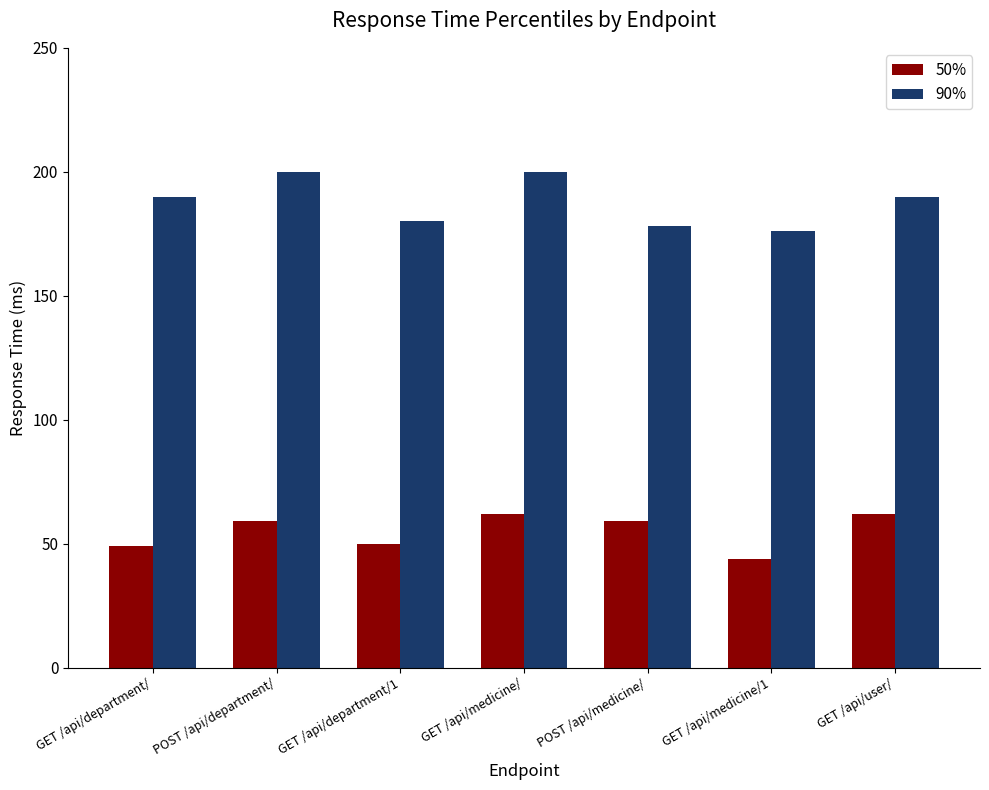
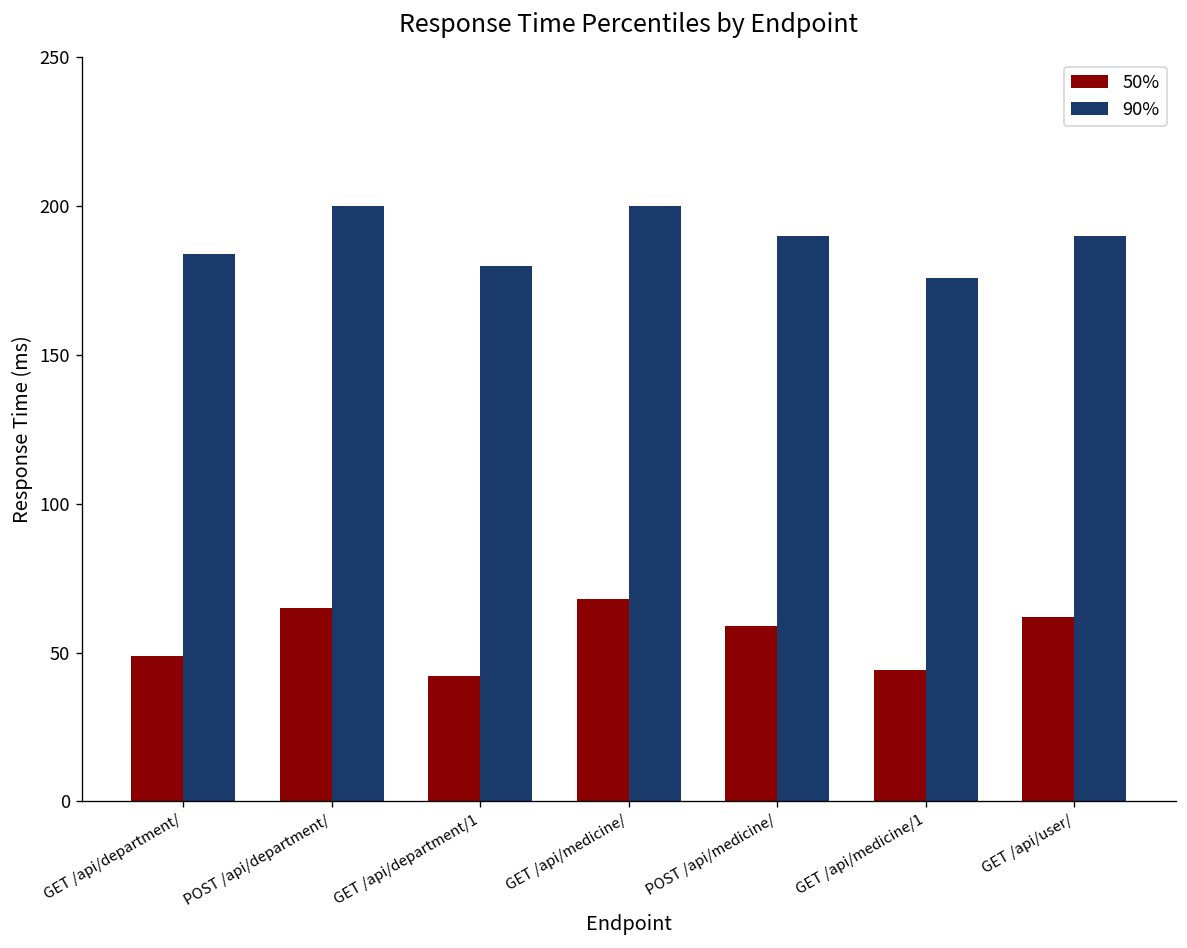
90%, GET /api/department/: 190 -> 184
50%, POST /api/department/: 59 -> 65
50%, GET /api/department/1: 50 -> 42
50%, GET /api/medicine/: 62 -> 68
90%, POST /api/medicine/: 178 -> 190
